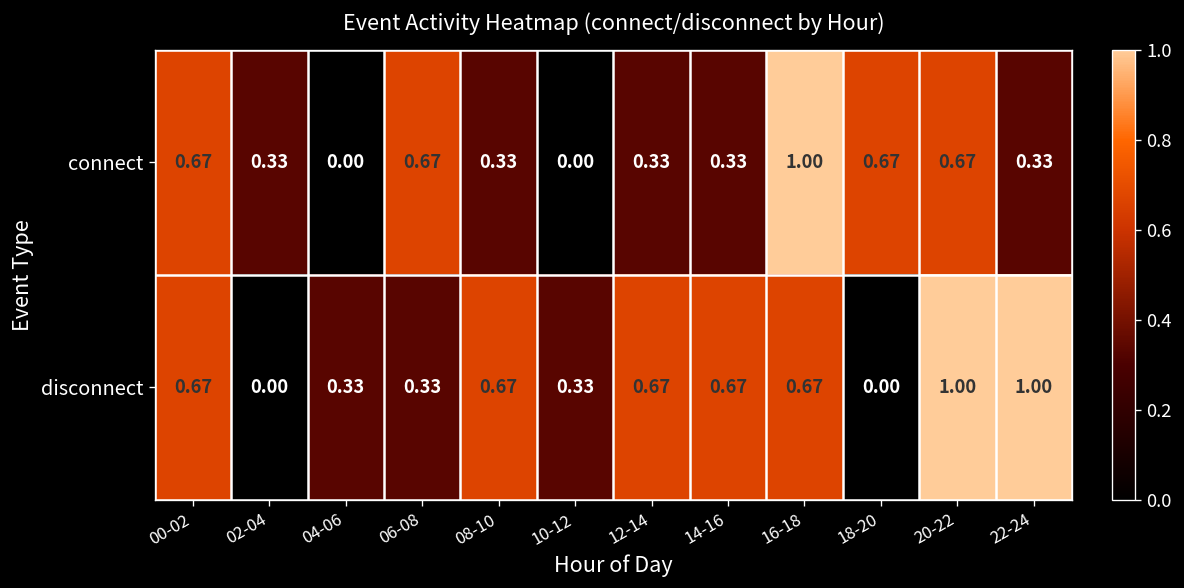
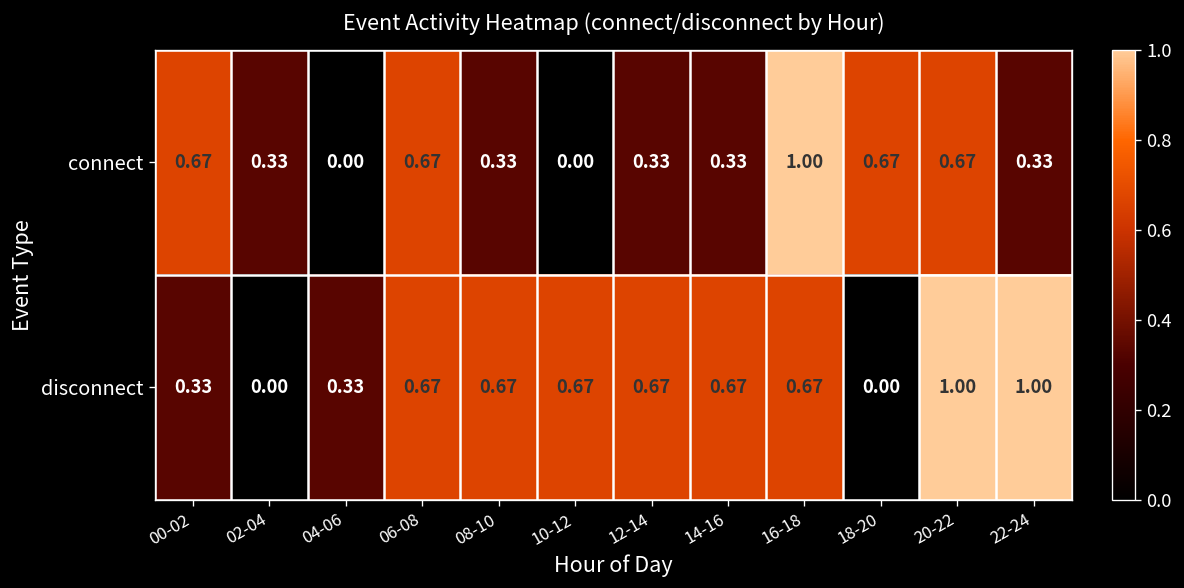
disconnect, 00-02: 0.67 -> 0.33
disconnect, 06-08: 0.33 -> 0.67
disconnect, 10-12: 0.33 -> 0.67
